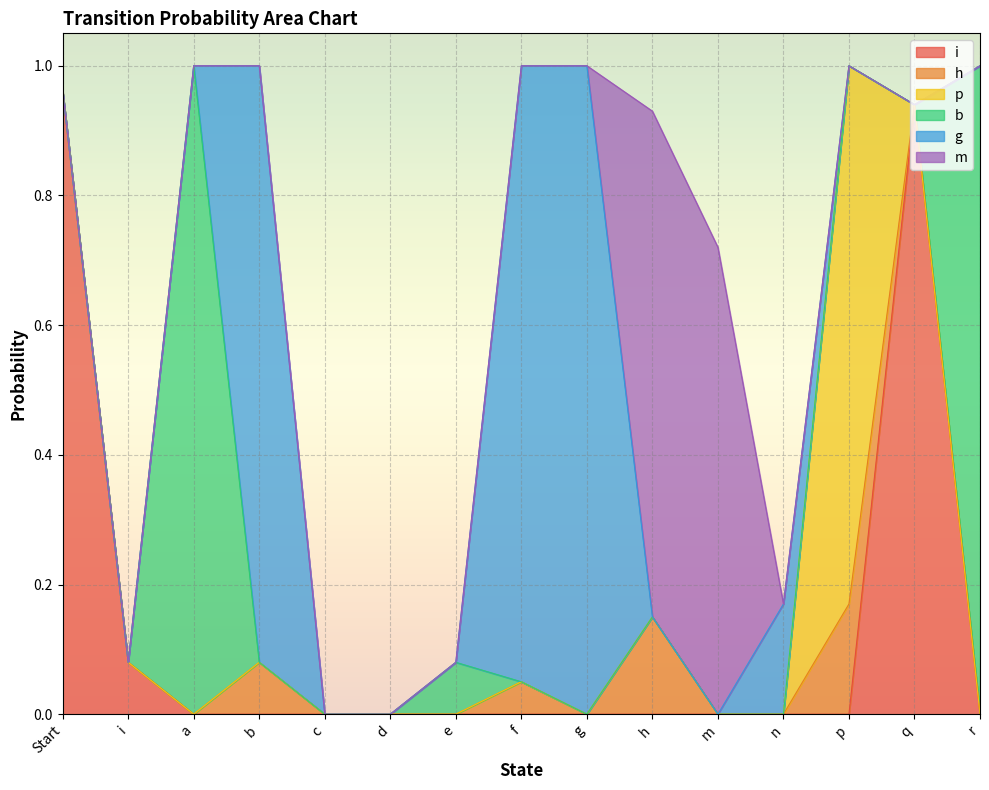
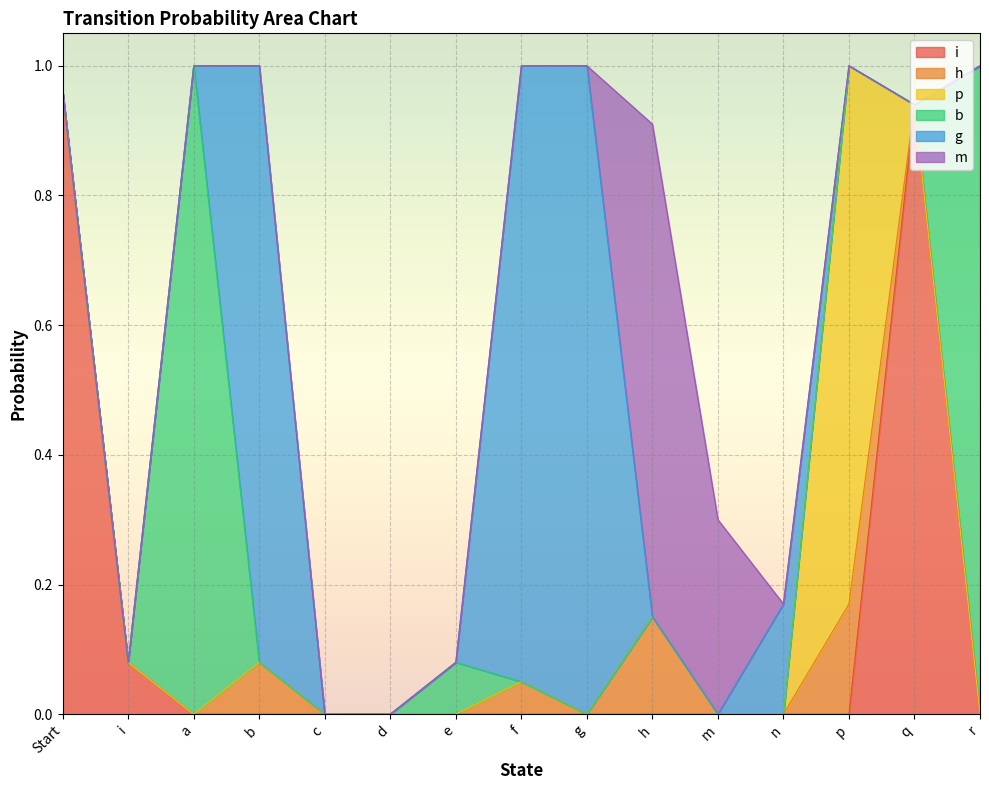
m, h: 0.78 -> 0.76
m, m: 0.72 -> 0.30
